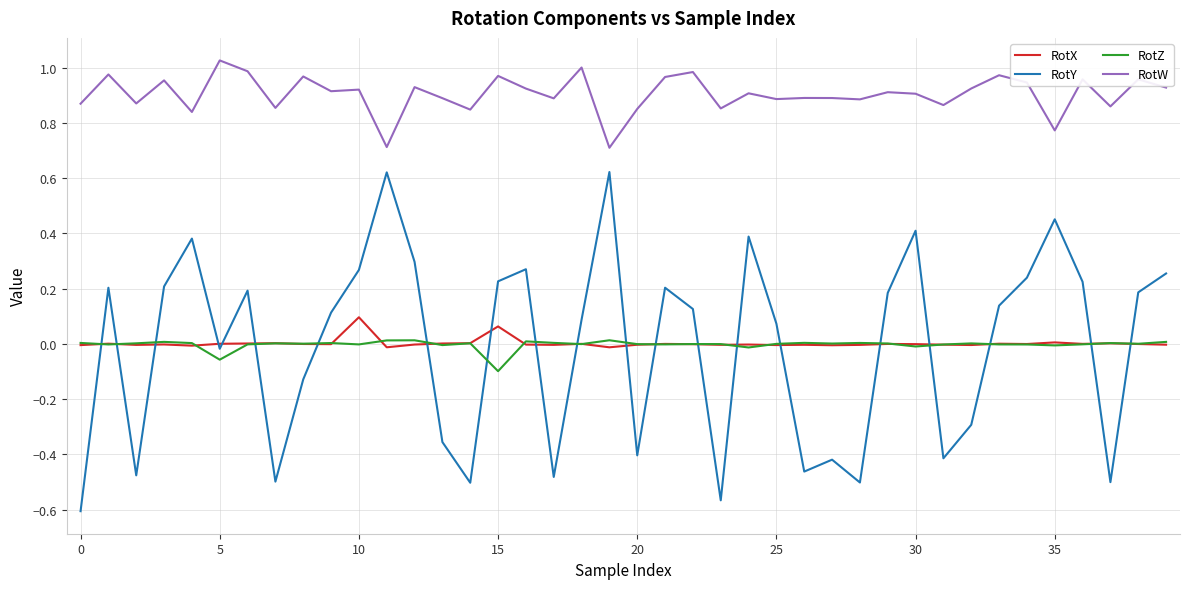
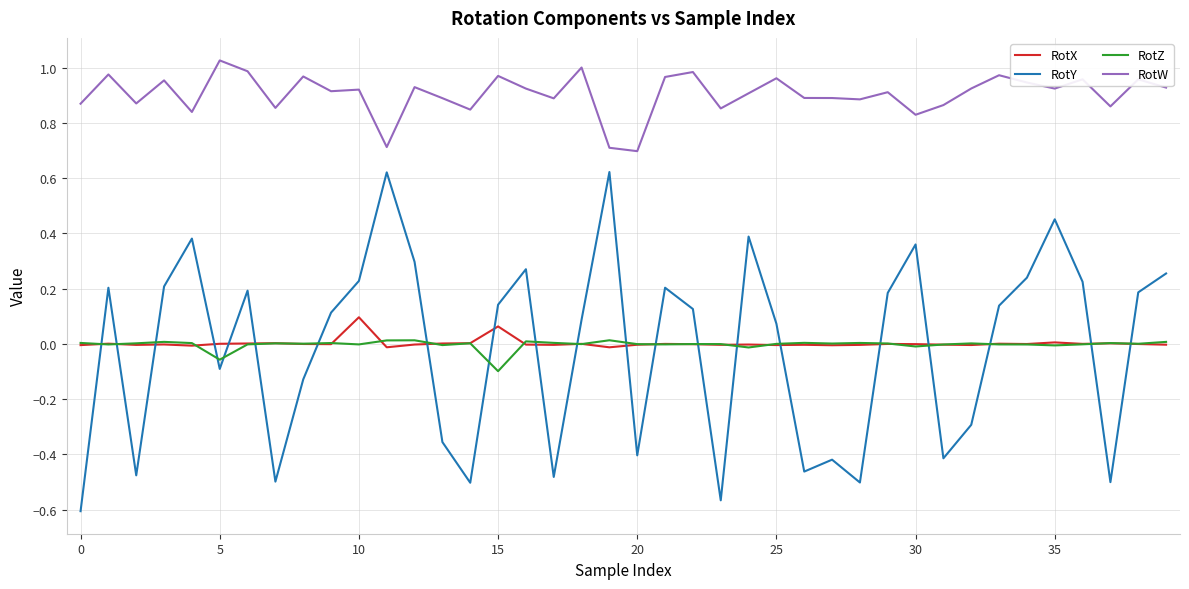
RotY, 5: -0.02 -> -0.09
RotY, 10: 0.27 -> 0.23
RotY, 15: 0.23 -> 0.14
RotW, 20: 0.85 -> 0.70
RotW, 25: 0.89 -> 0.96
RotY, 30: 0.41 -> 0.36
RotW, 30: 0.91 -> 0.83
RotW, 35: 0.77 -> 0.92
